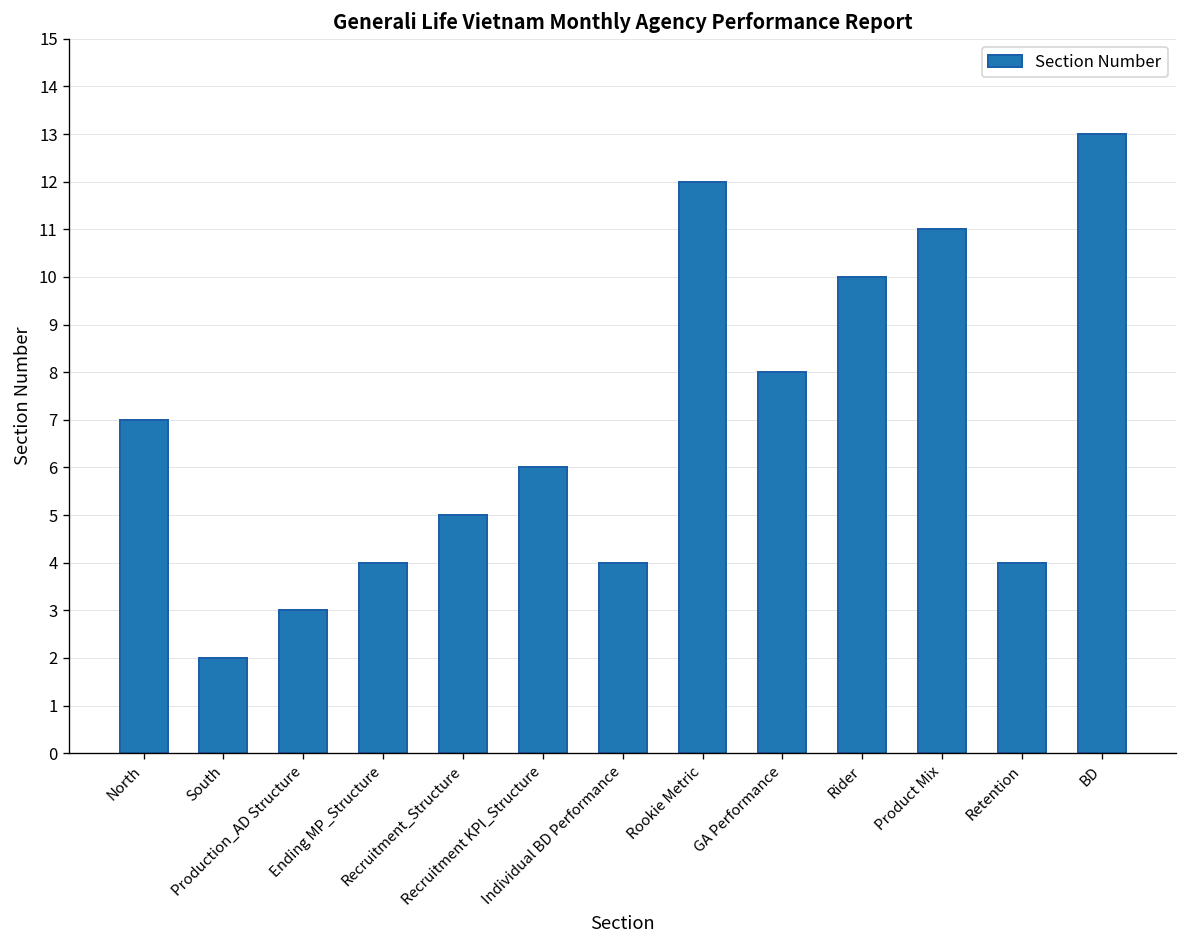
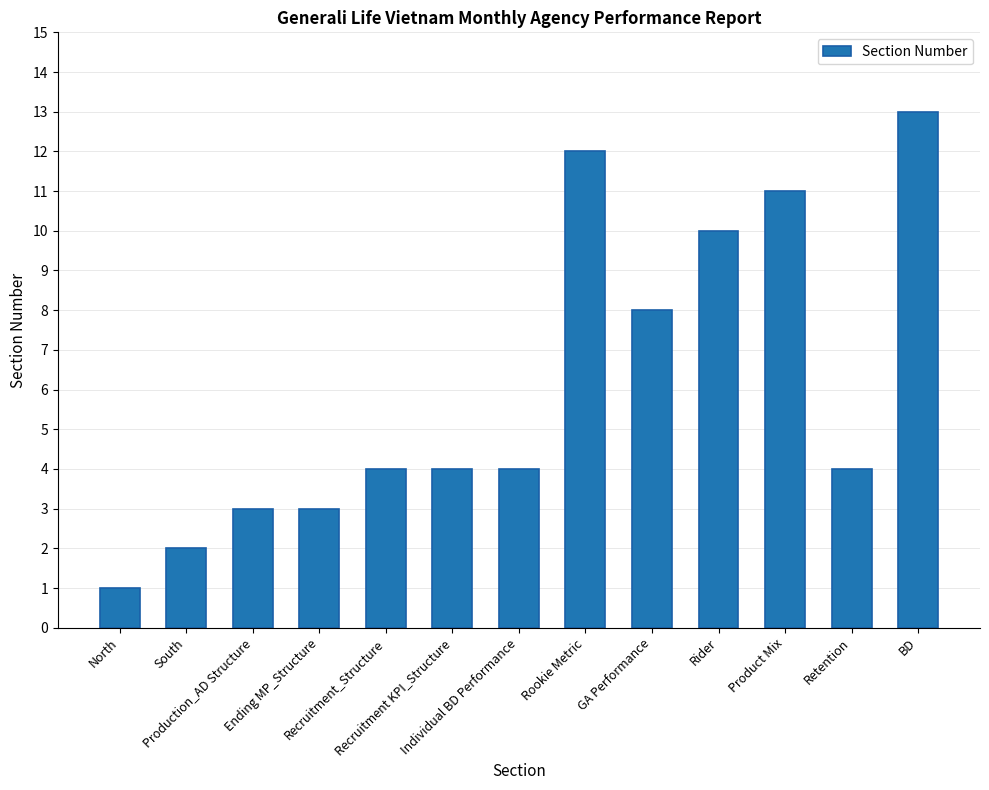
North: 7 -> 1
Ending MP_Structure: 4 -> 3
Recruitment_Structure: 5 -> 4
Recruitment KPI_Structure: 6 -> 4
